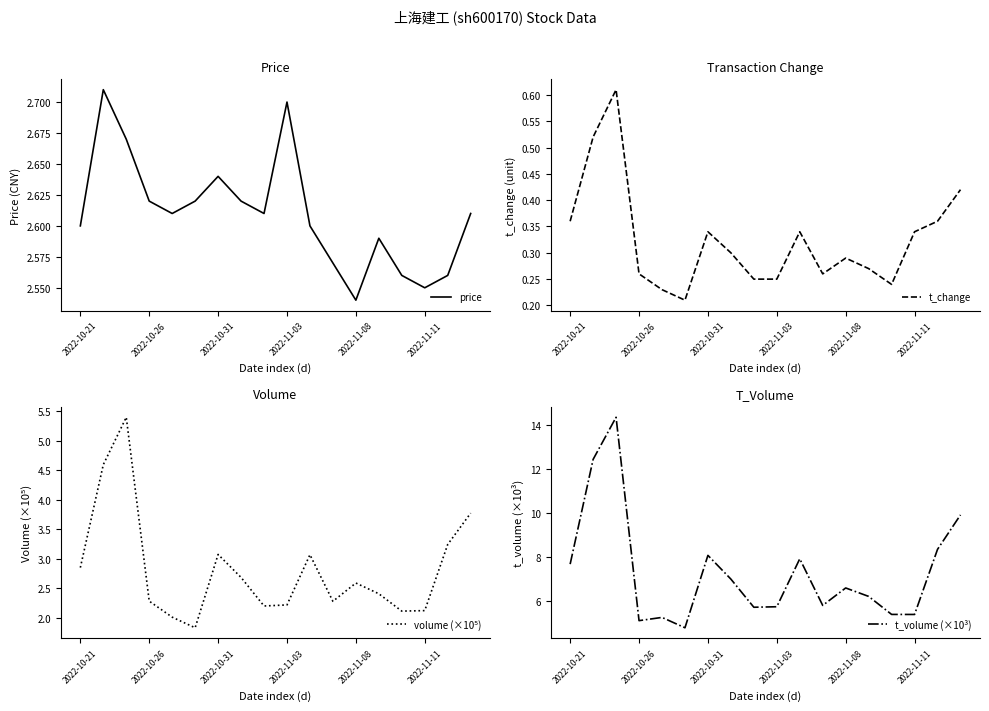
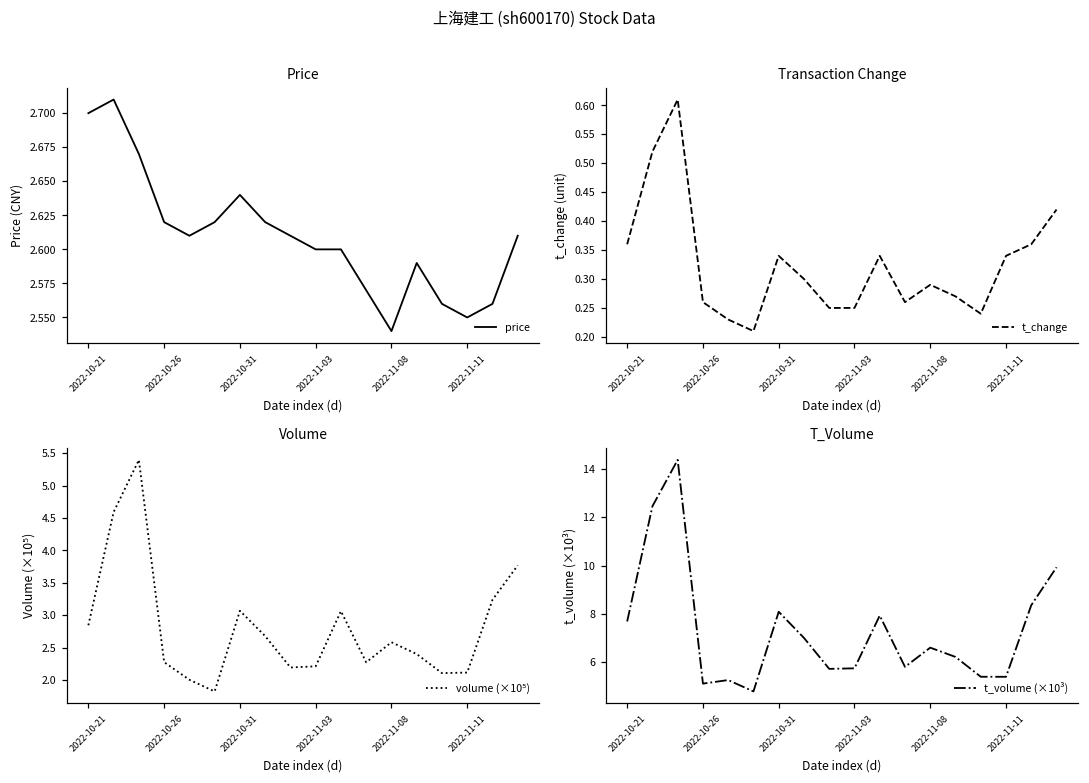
Price, 2022-10-21: 2.6 -> 2.7
Price, 2022-11-03: 2.7 -> 2.6
